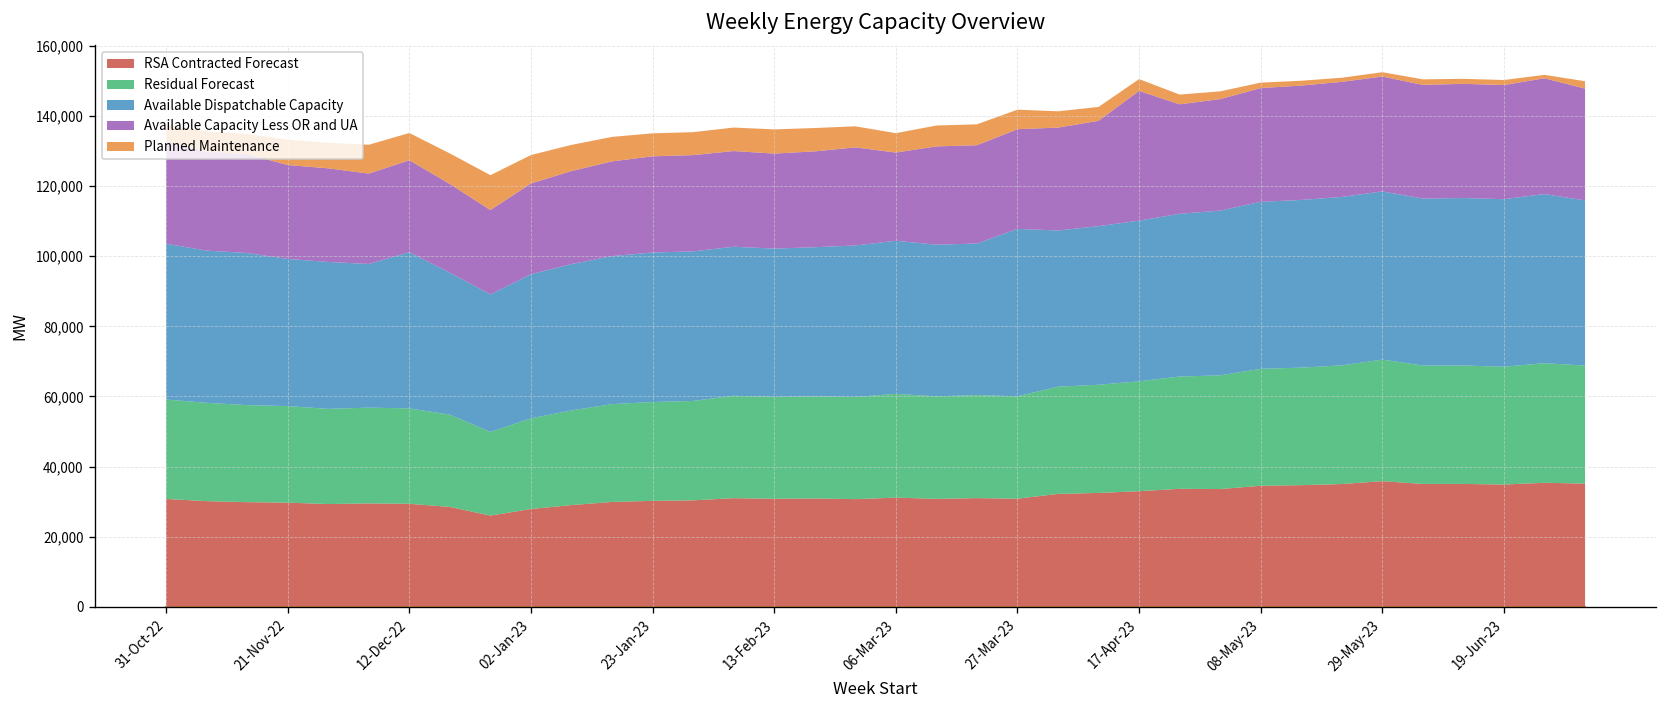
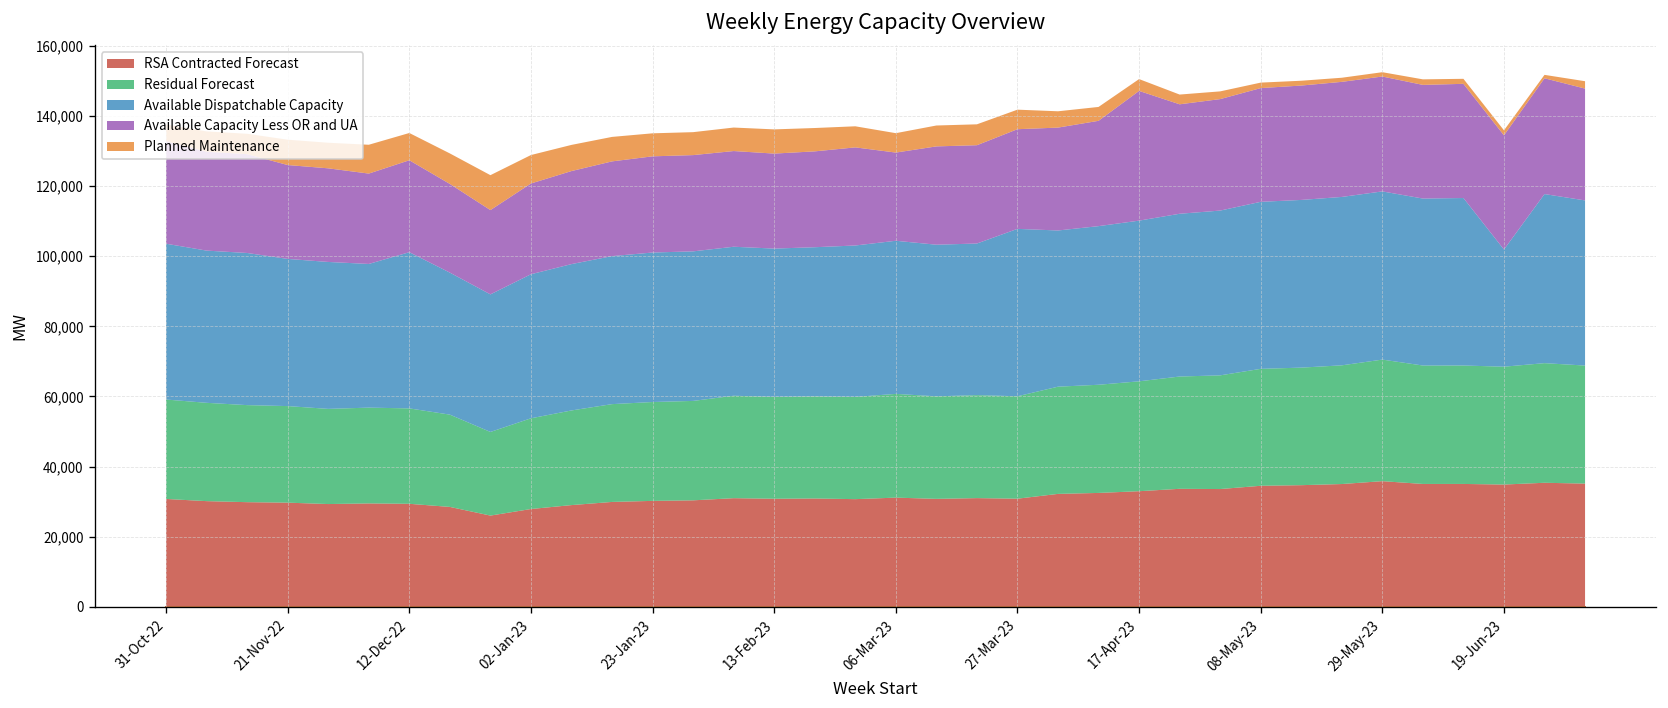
Available Dispatchable Capacity, 19-Jun-23: 48,000 -> 33,000
